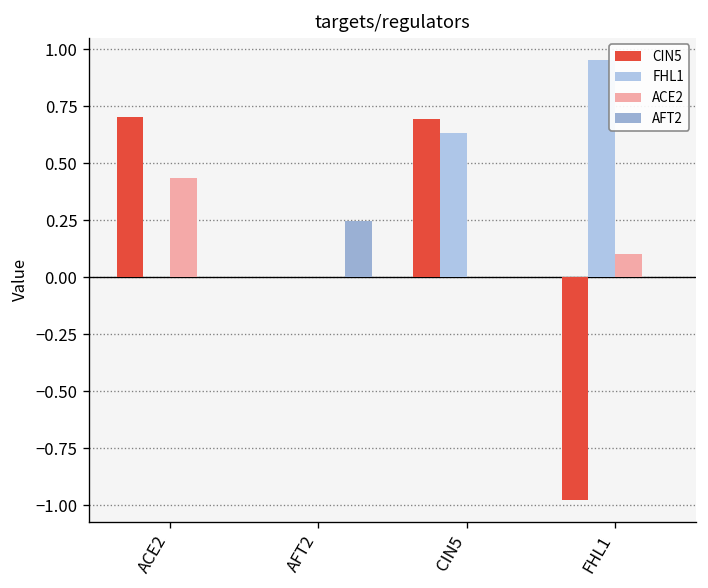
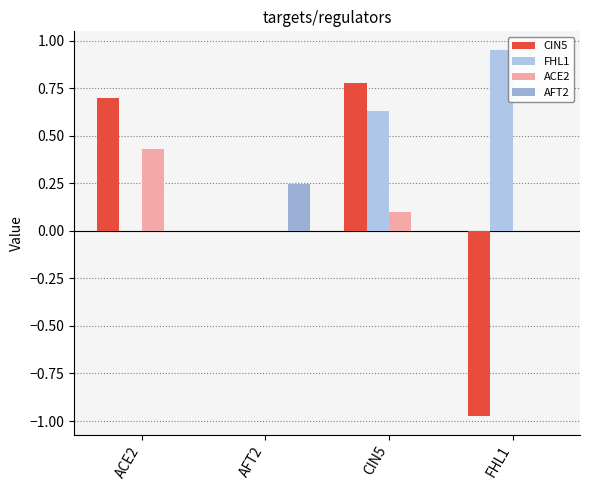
CIN5, CIN5: 0.69 -> 0.78
ACE2, CIN5: 0.0 -> 0.1
ACE2, FHL1: 0.1 -> 0.0
